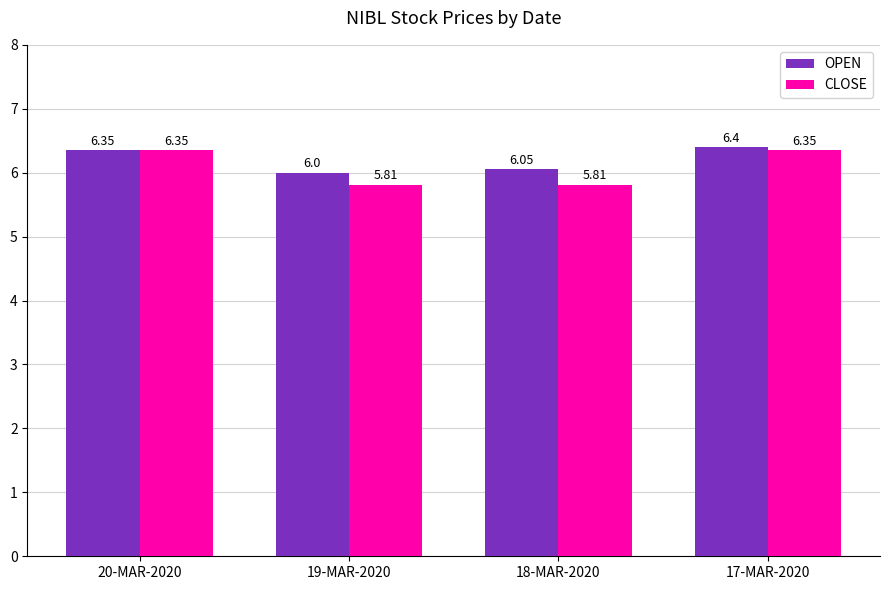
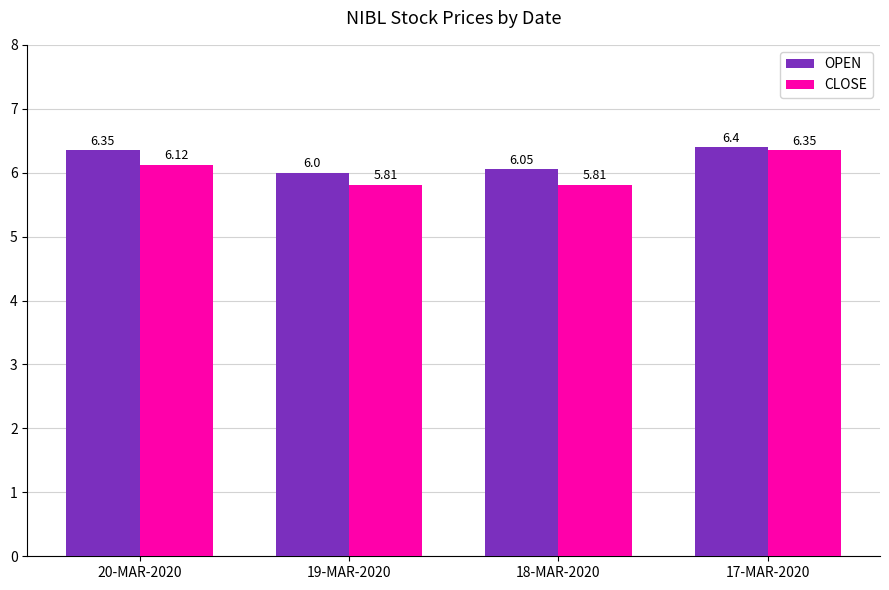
CLOSE, 20-MAR-2020: 6.35 -> 6.12
